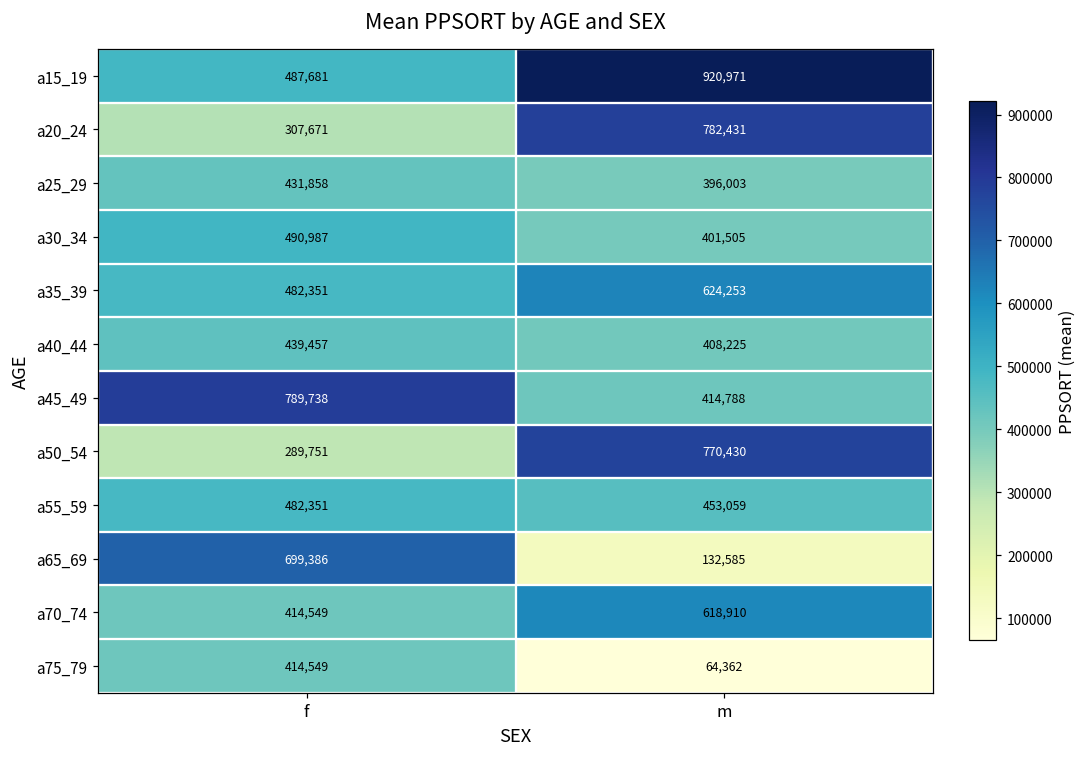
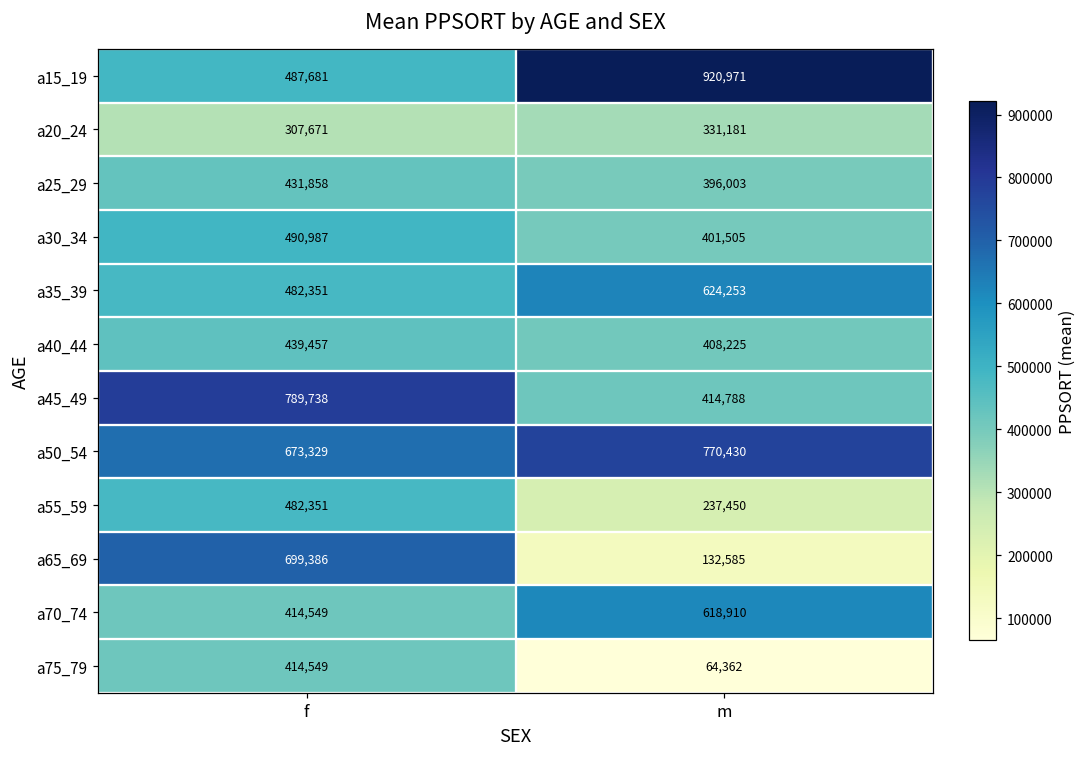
a20_24, m: 782,431 -> 331,181
a50_54, f: 289,751 -> 673,329
a55_59, m: 453,059 -> 237,450
